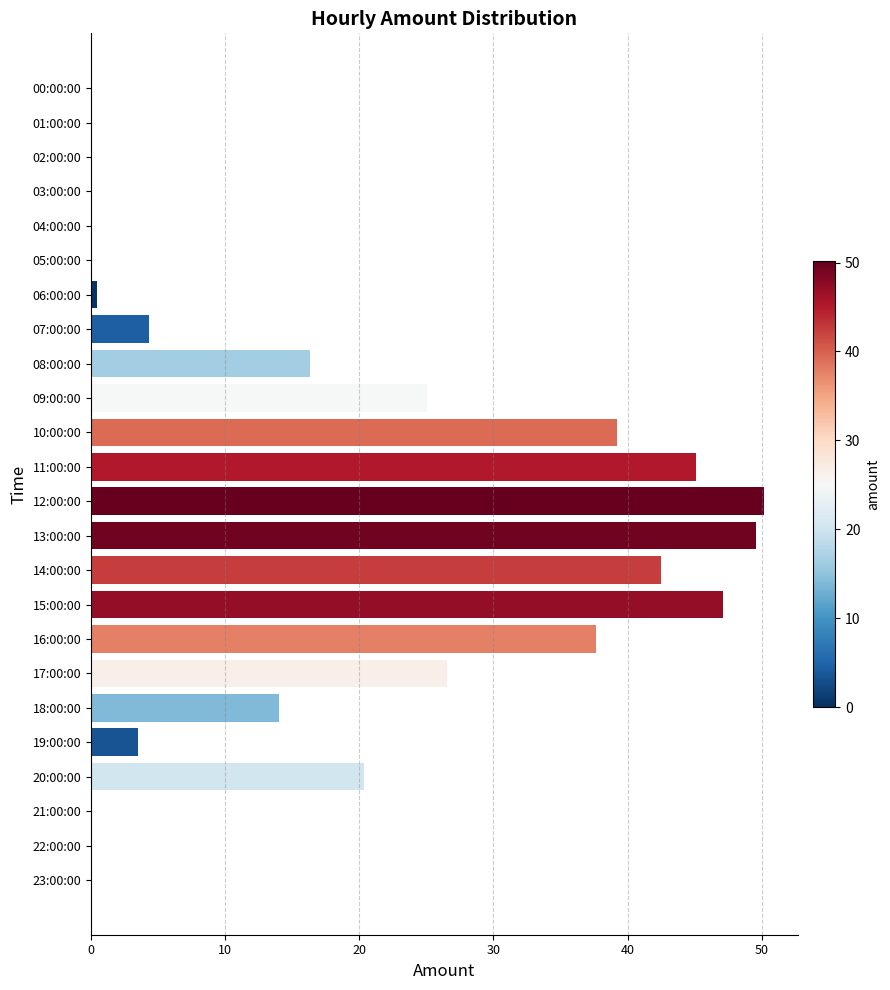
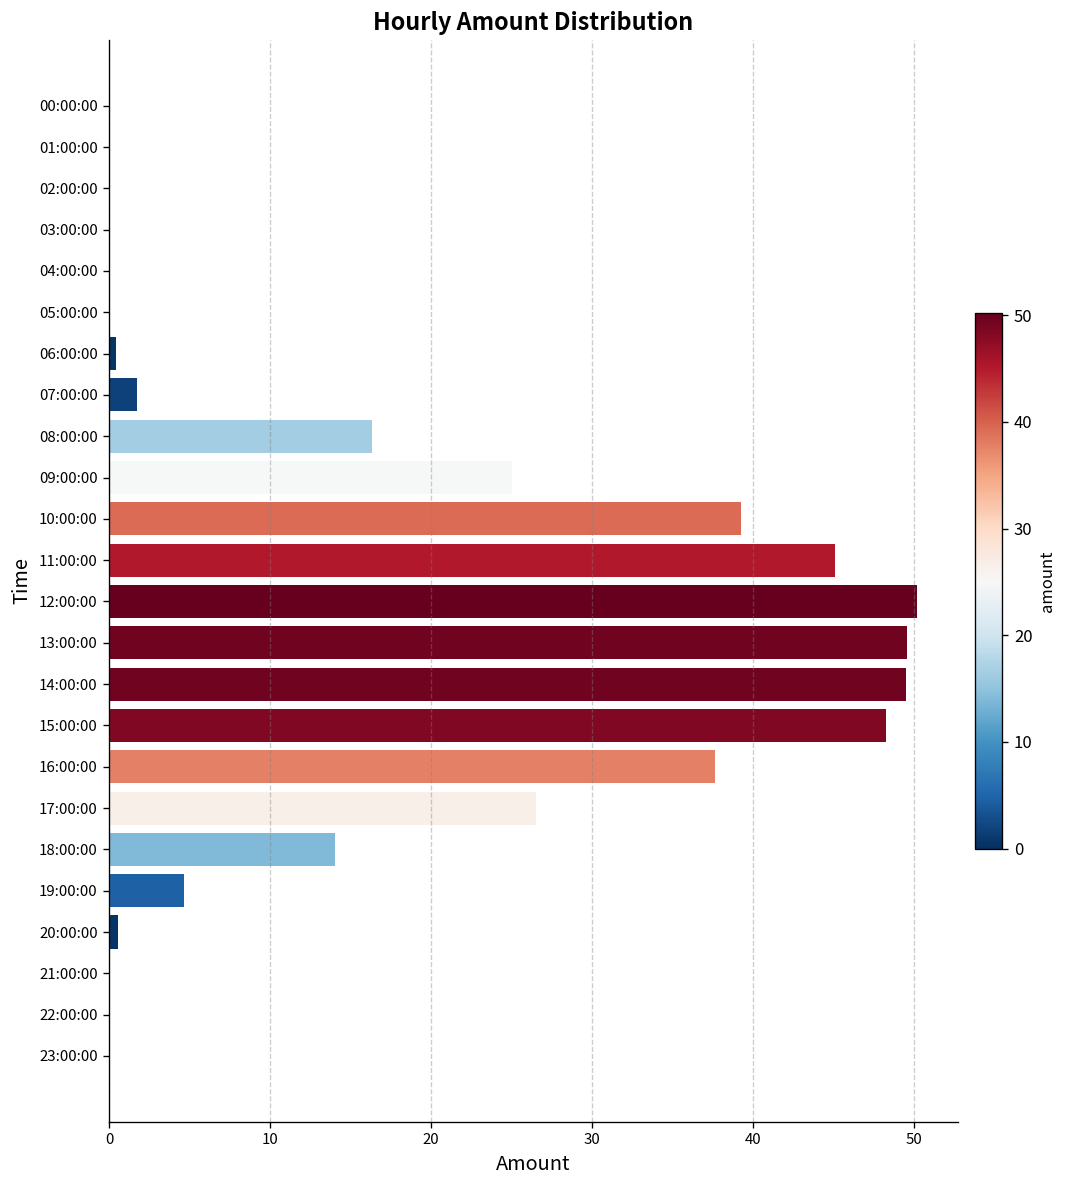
07:00:00: 4.3 -> 1.7
14:00:00: 42.5 -> 49.5
15:00:00: 47.1 -> 48.3
19:00:00: 3.5 -> 4.7
20:00:00: 20.3 -> 0.5
